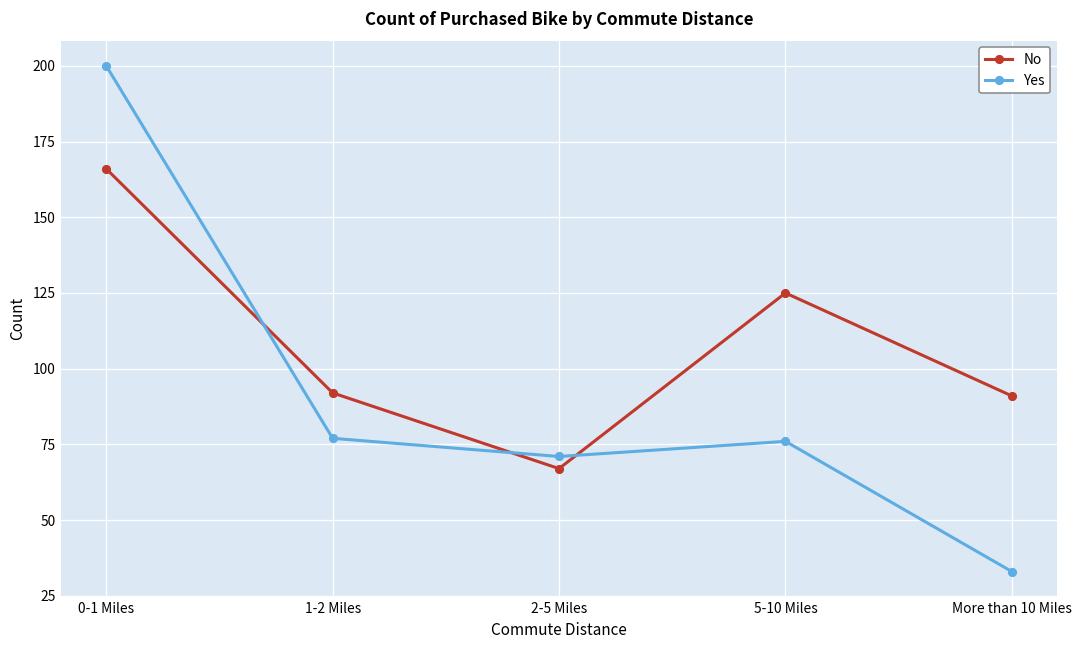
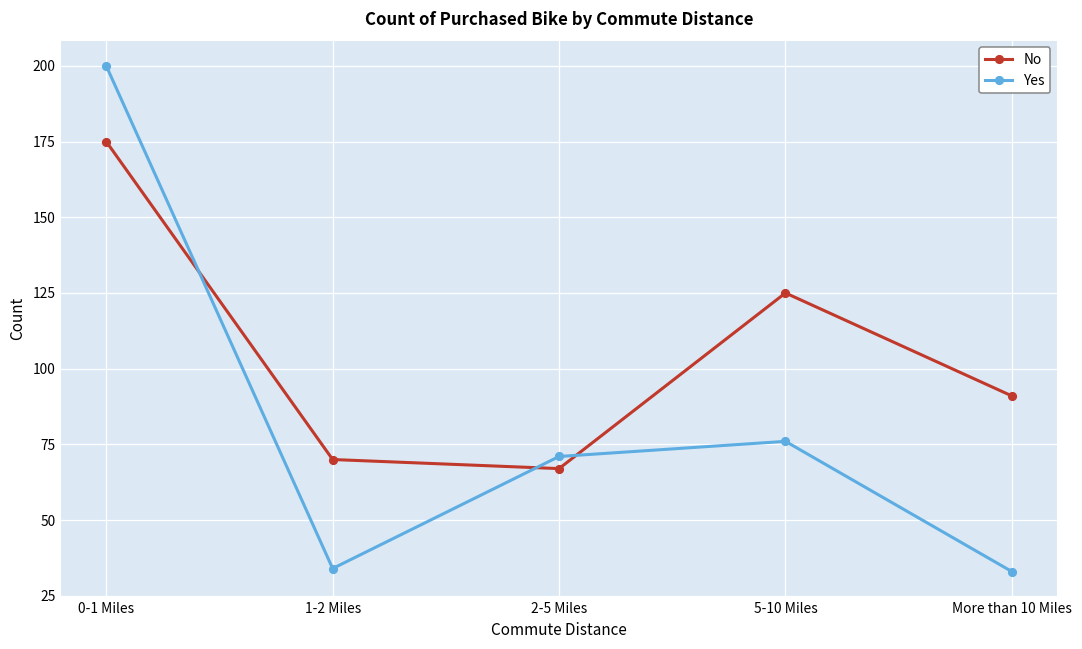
No, 0-1 Miles: 166 -> 175
No, 1-2 Miles: 92 -> 70
Yes, 1-2 Miles: 77 -> 34
